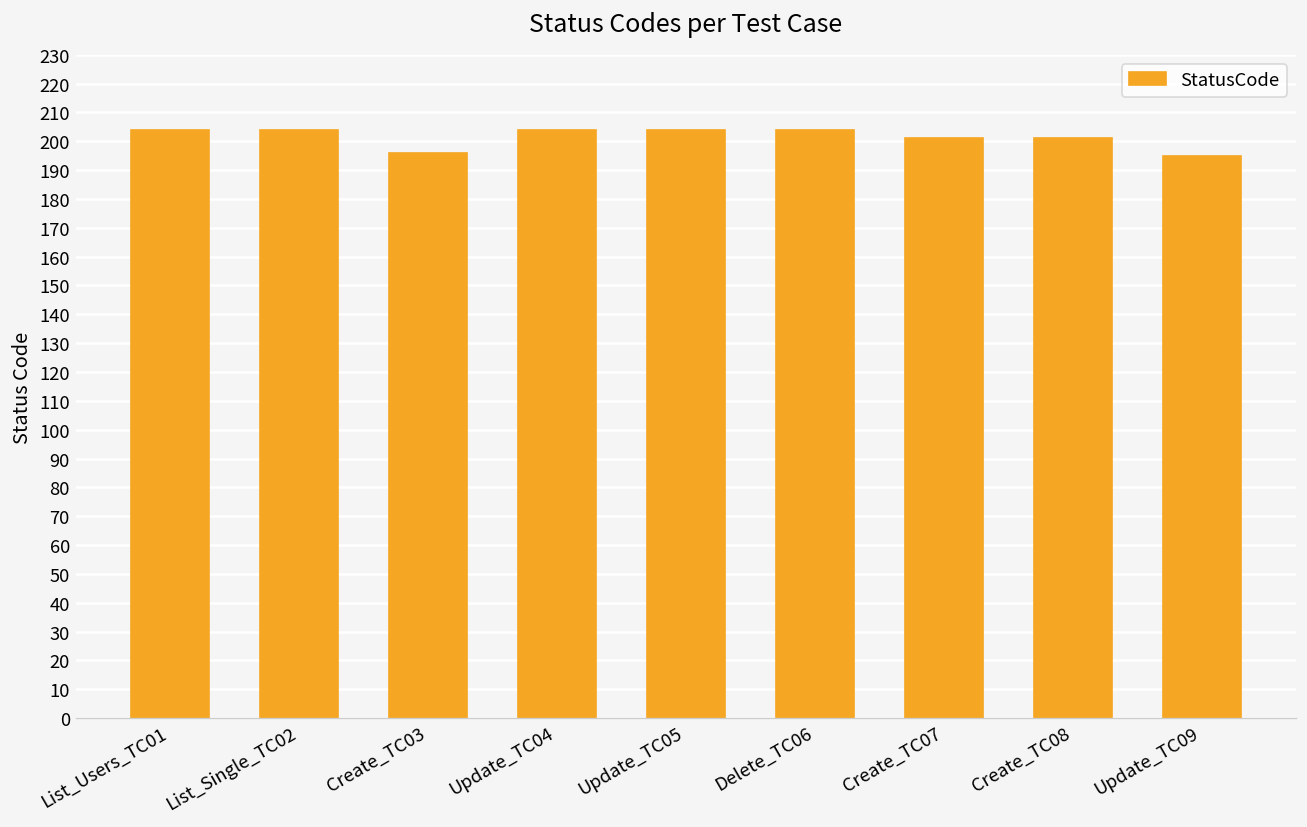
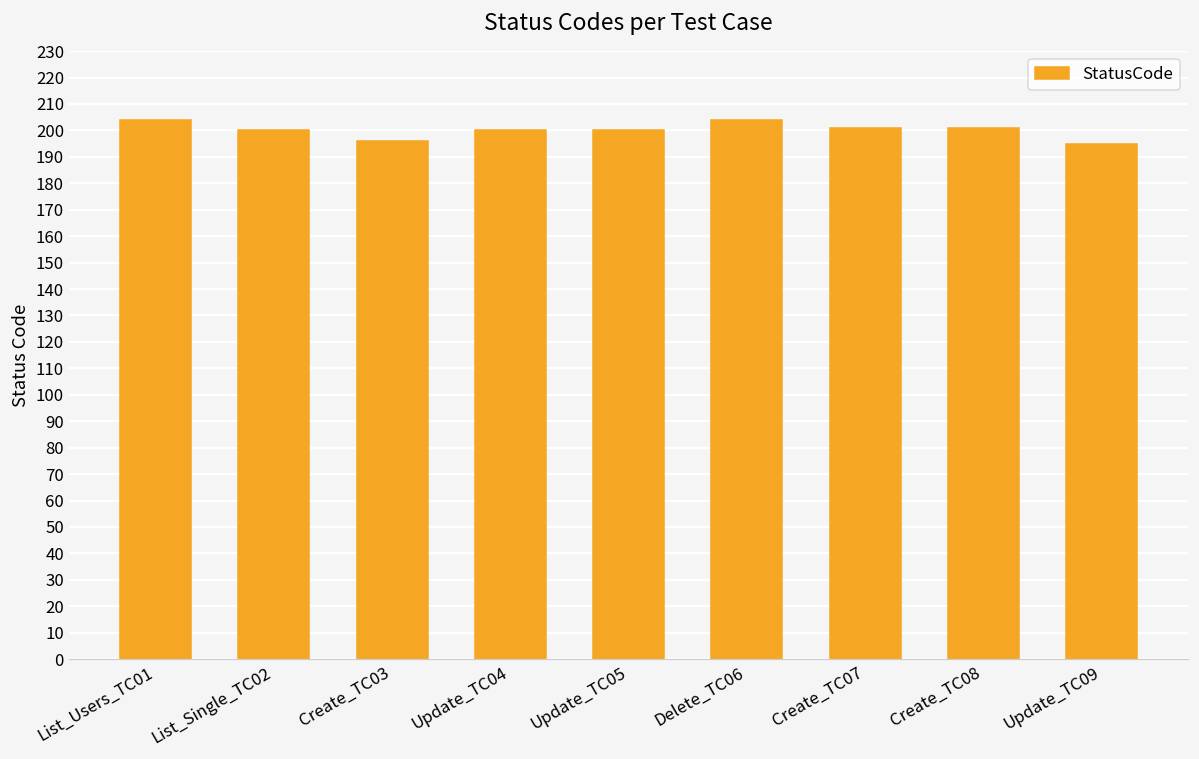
List_Single_TC02: 204 -> 200
Update_TC04: 204 -> 200
Update_TC05: 204 -> 200
